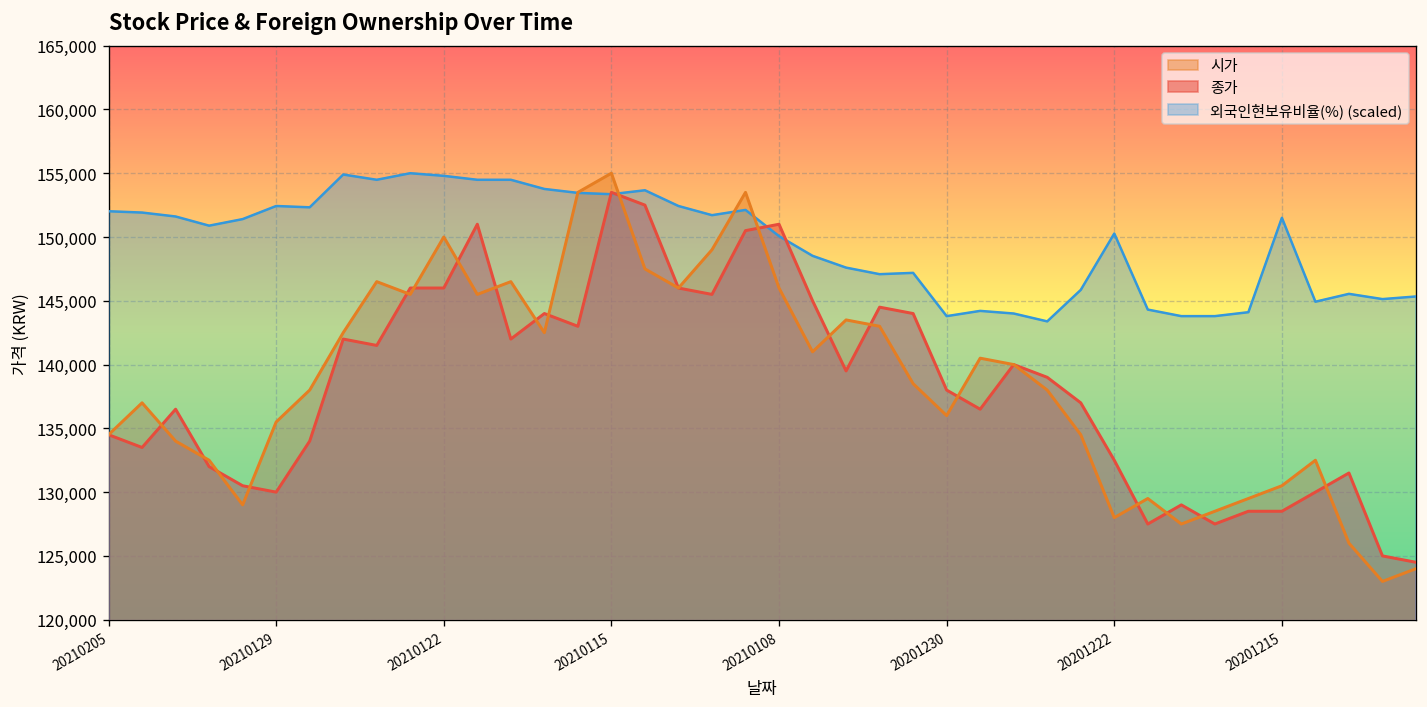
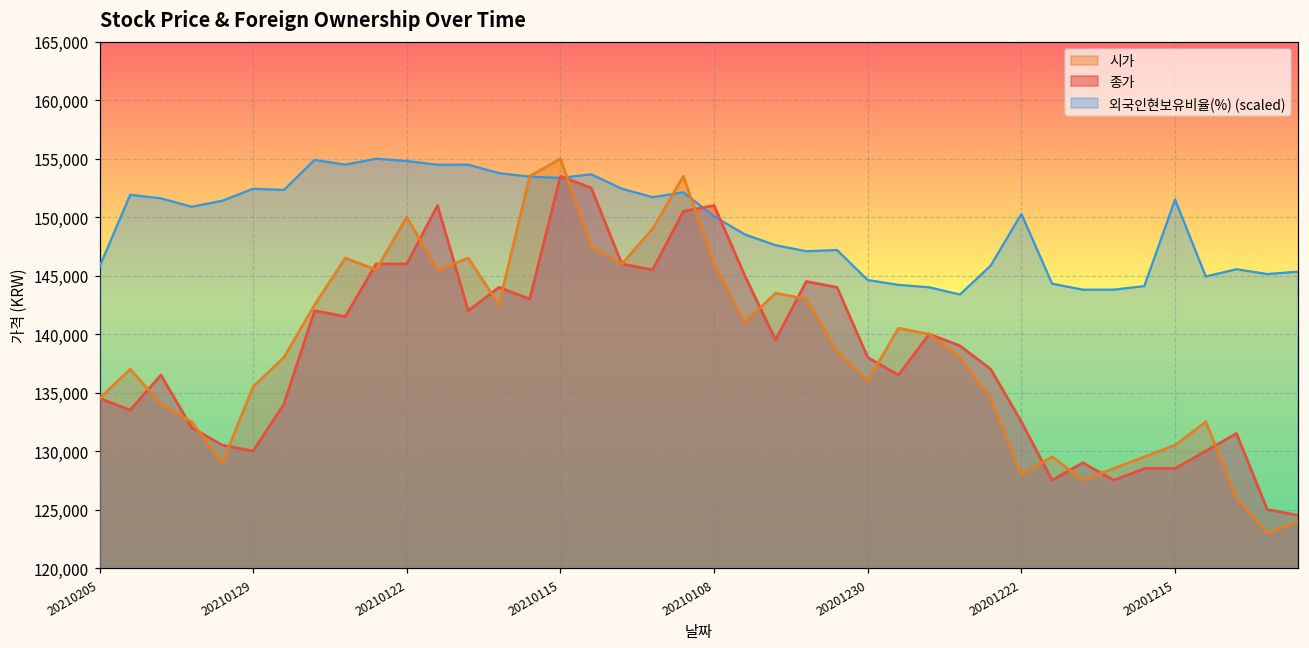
외국인현보유비율(%) (scaled), 20210205: 152,000 -> 145,700
외국인현보유비율(%) (scaled), 20201230: 143,800 -> 144,600
